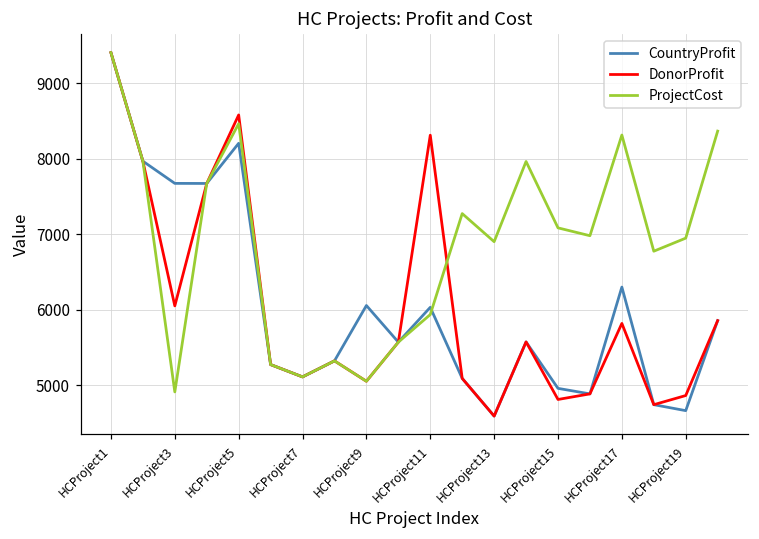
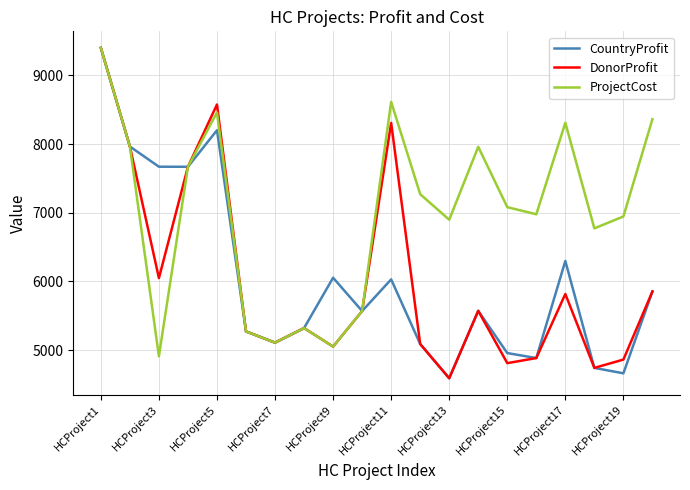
ProjectCost, HCProject11: 5900 -> 8600
